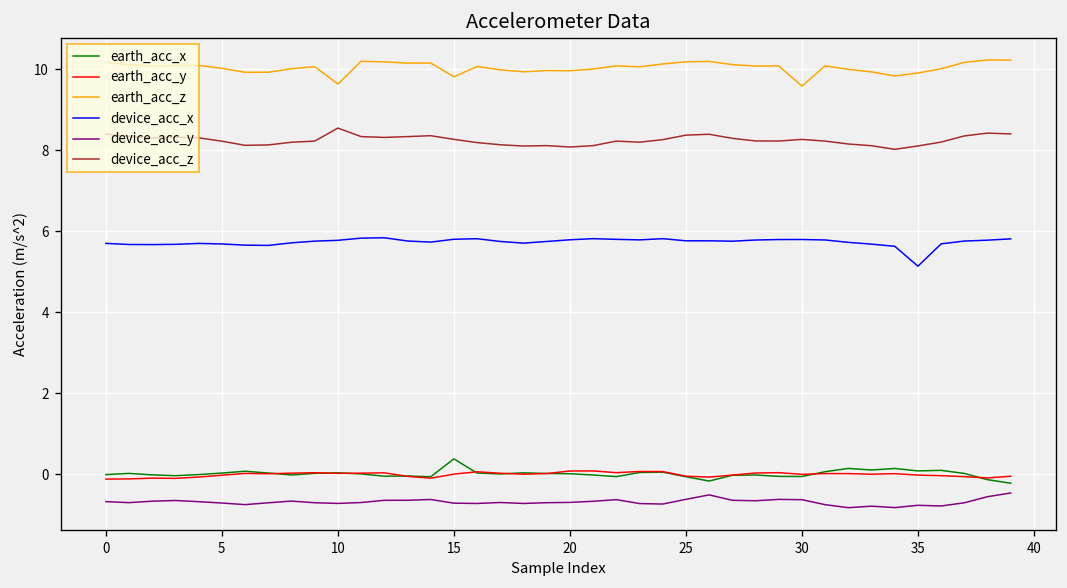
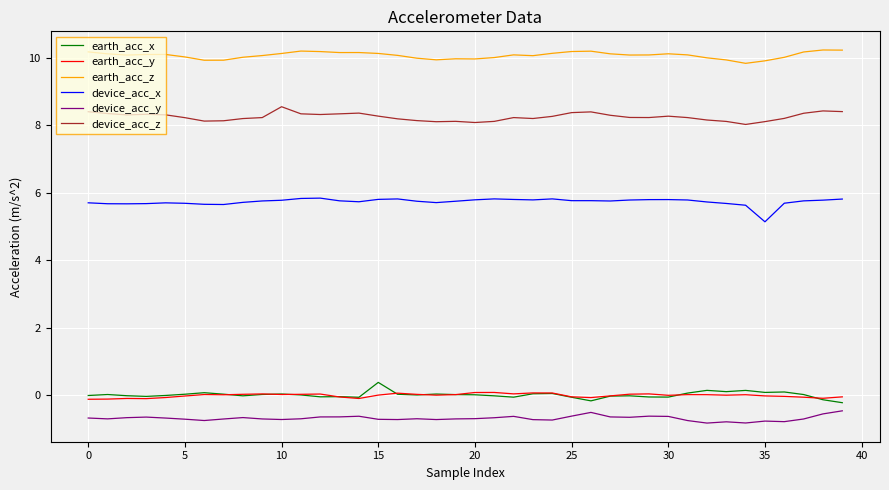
earth_acc_z, 10: 9.6 -> 10.1
earth_acc_z, 15: 9.8 -> 10.1
earth_acc_z, 30: 9.6 -> 10.1
